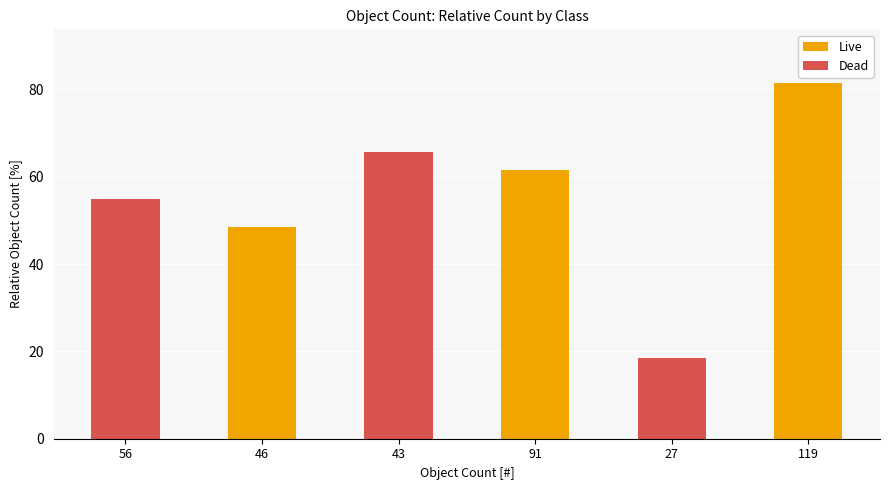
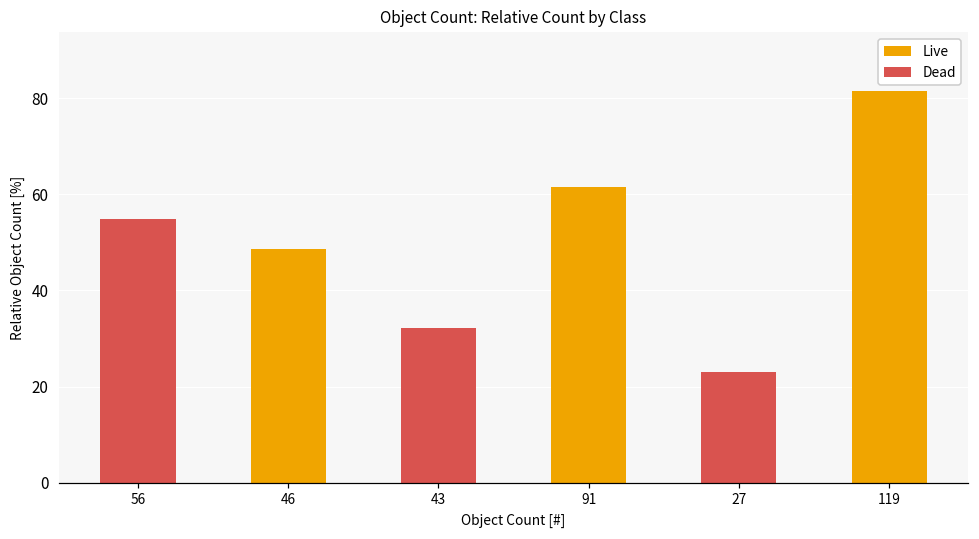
43: 66 -> 32
27: 18 -> 23
